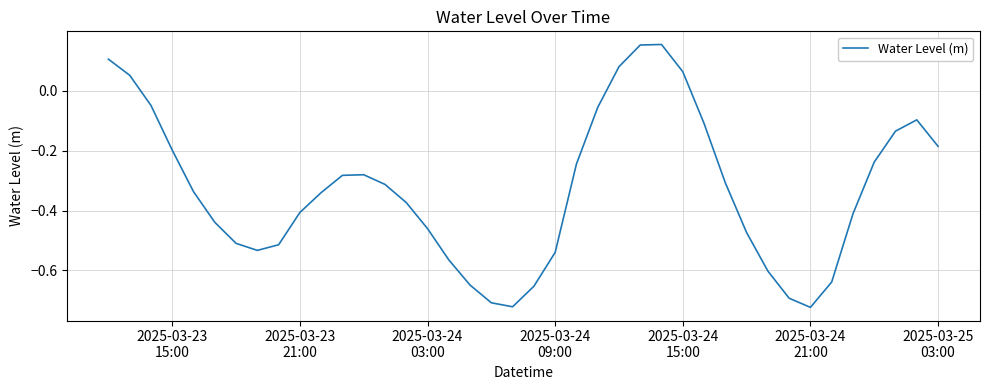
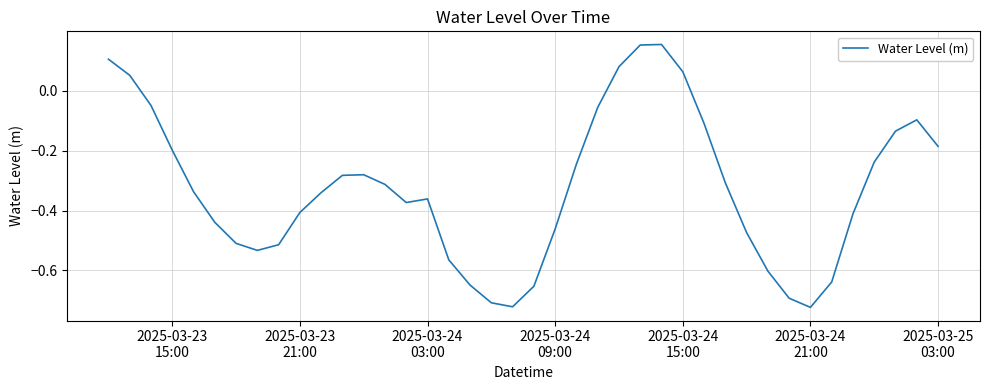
2025-03-24 03:00: -0.46 -> -0.36
2025-03-24 09:00: -0.54 -> -0.46
